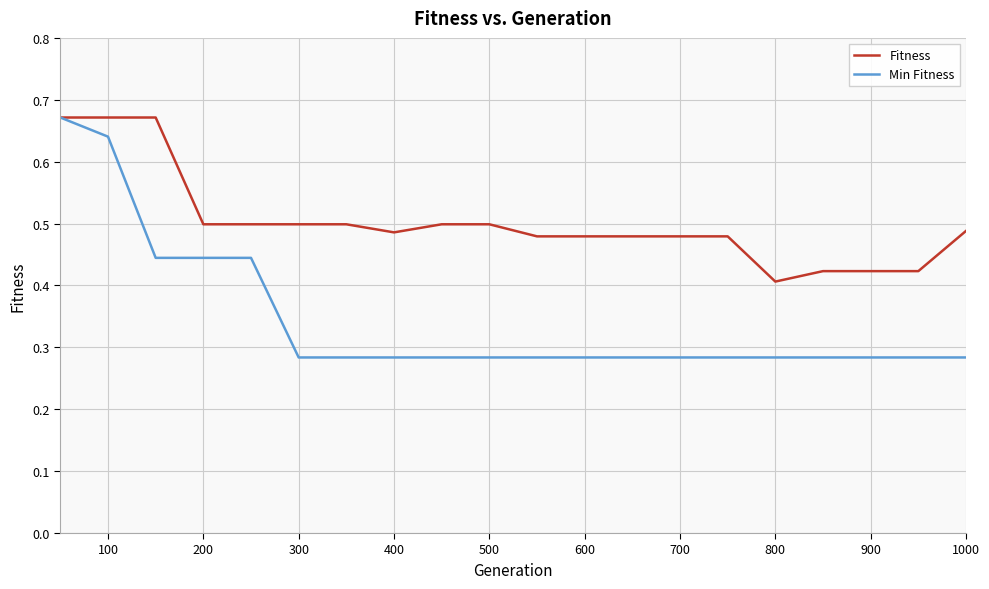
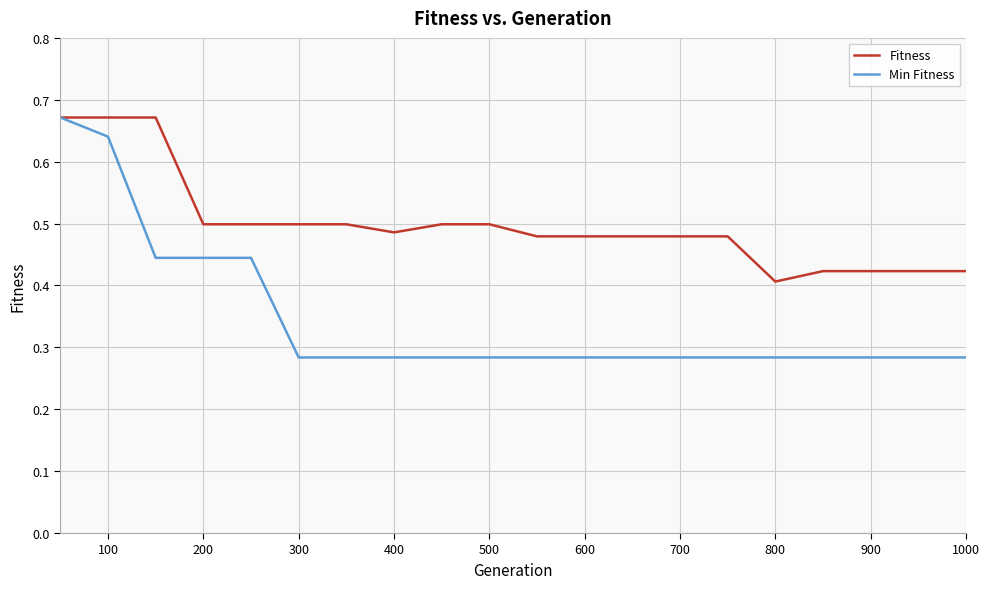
Fitness, 1000: 0.49 -> 0.42
